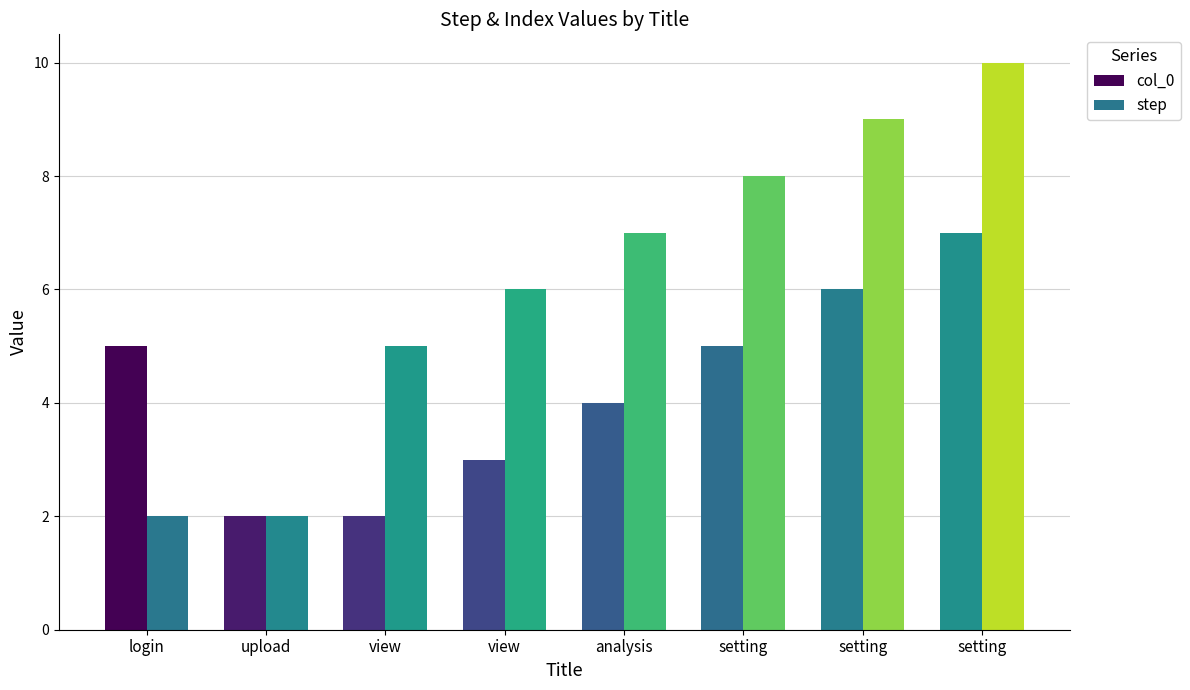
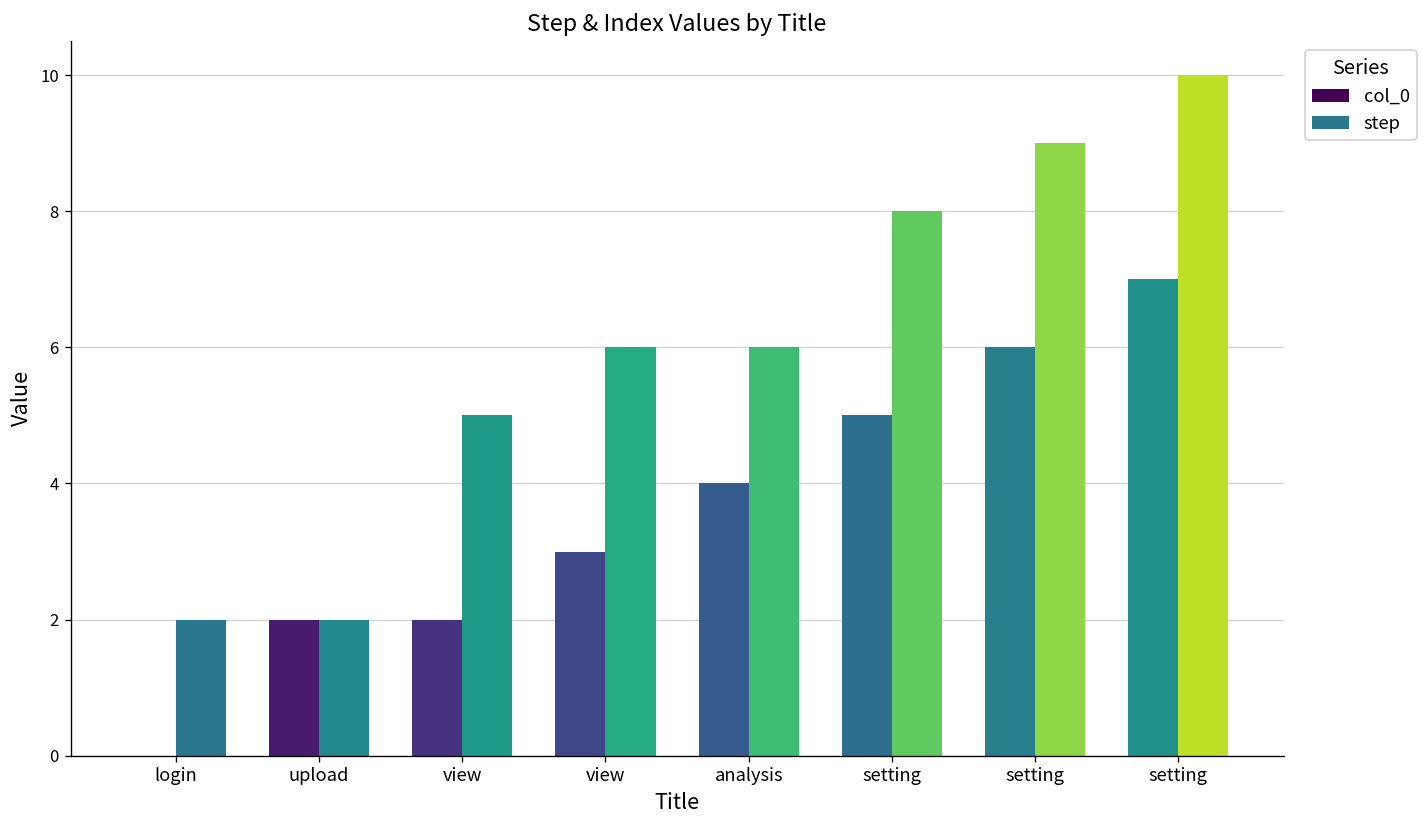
col_0, login: 5 -> 0
step, analysis: 7 -> 6
